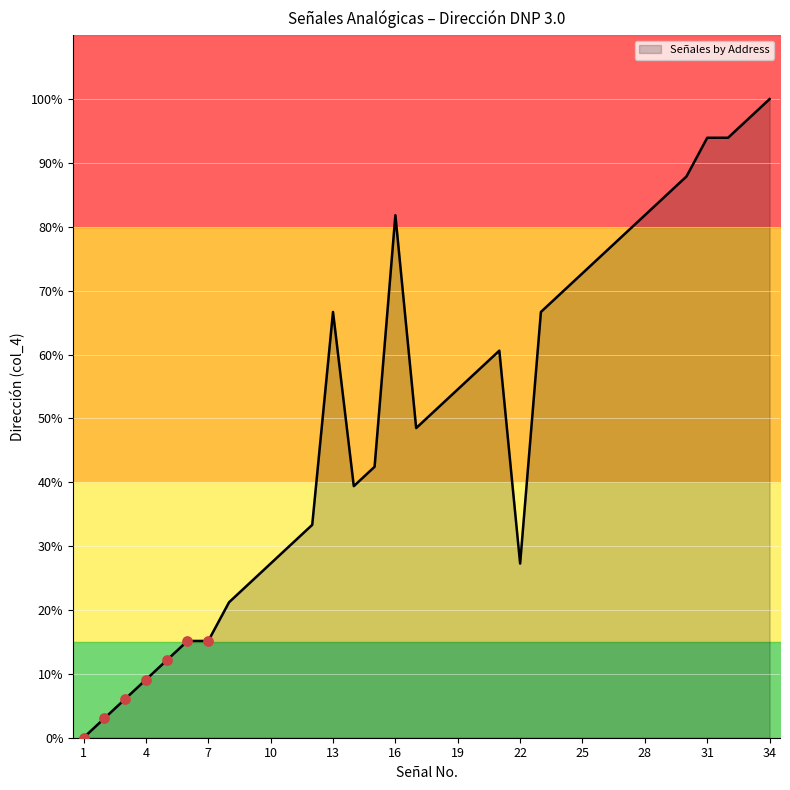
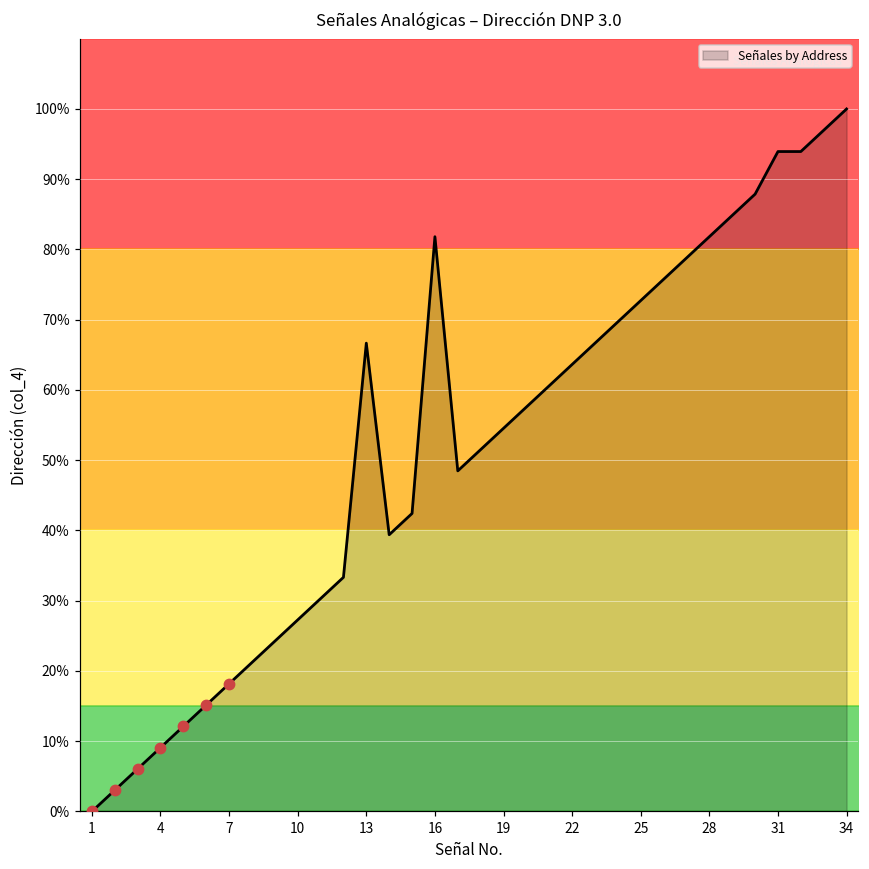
Señales by Address, 7: 15% -> 18%
Señales by Address, 22: 27% -> 64%
